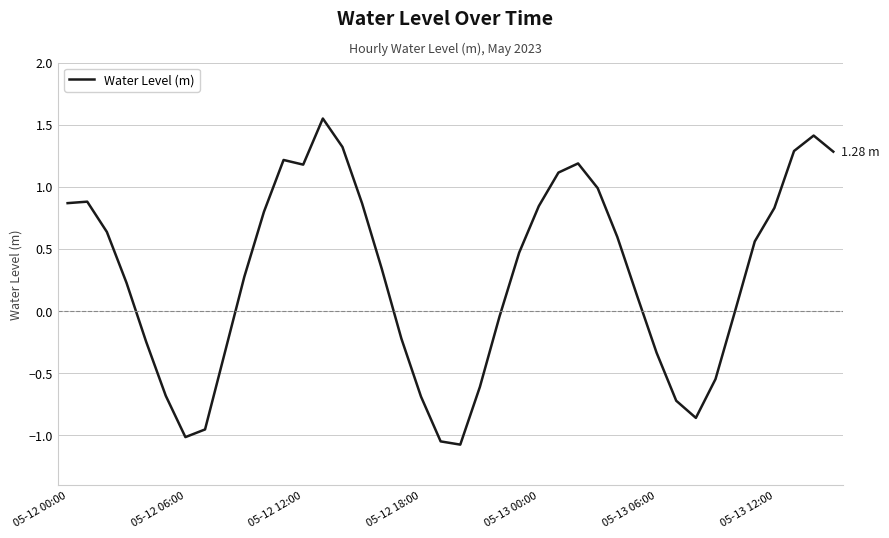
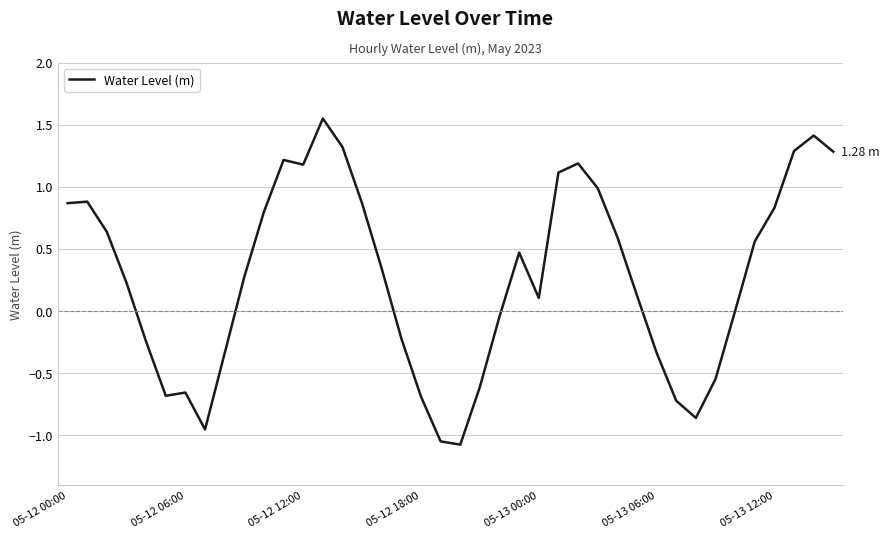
05-12 06:00: -1.01 -> -0.66
05-13 00:00: 0.84 -> 0.11
